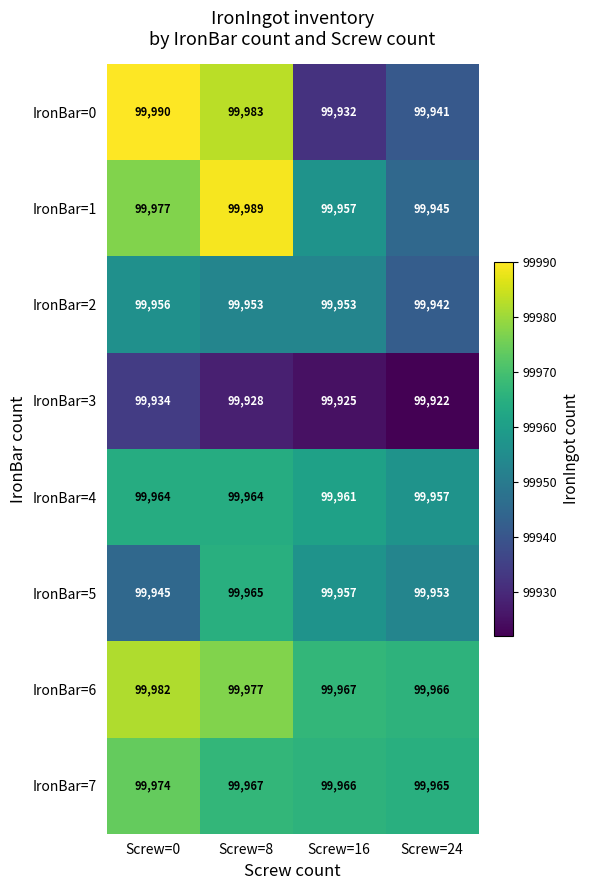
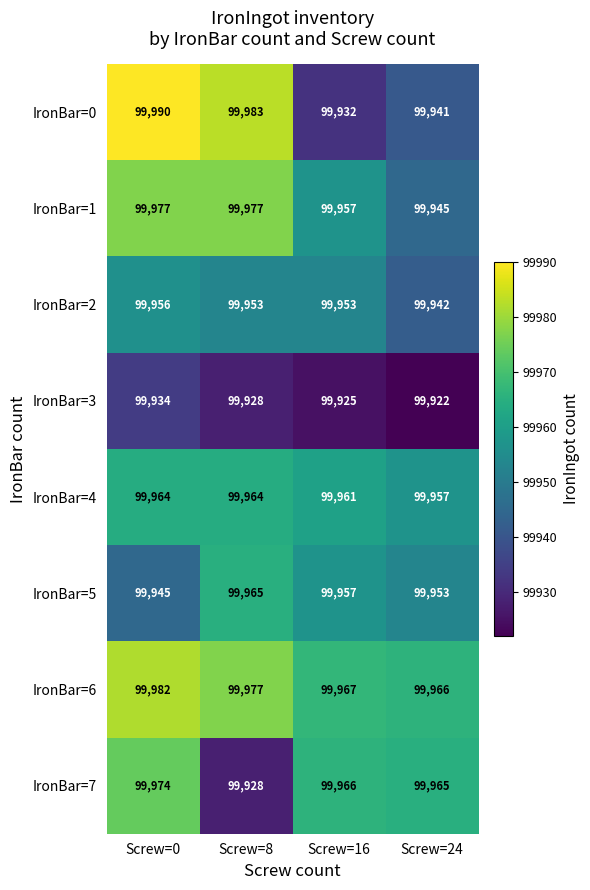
IronBar=1, Screw=8: 99,989 -> 99,977
IronBar=7, Screw=8: 99,967 -> 99,928
